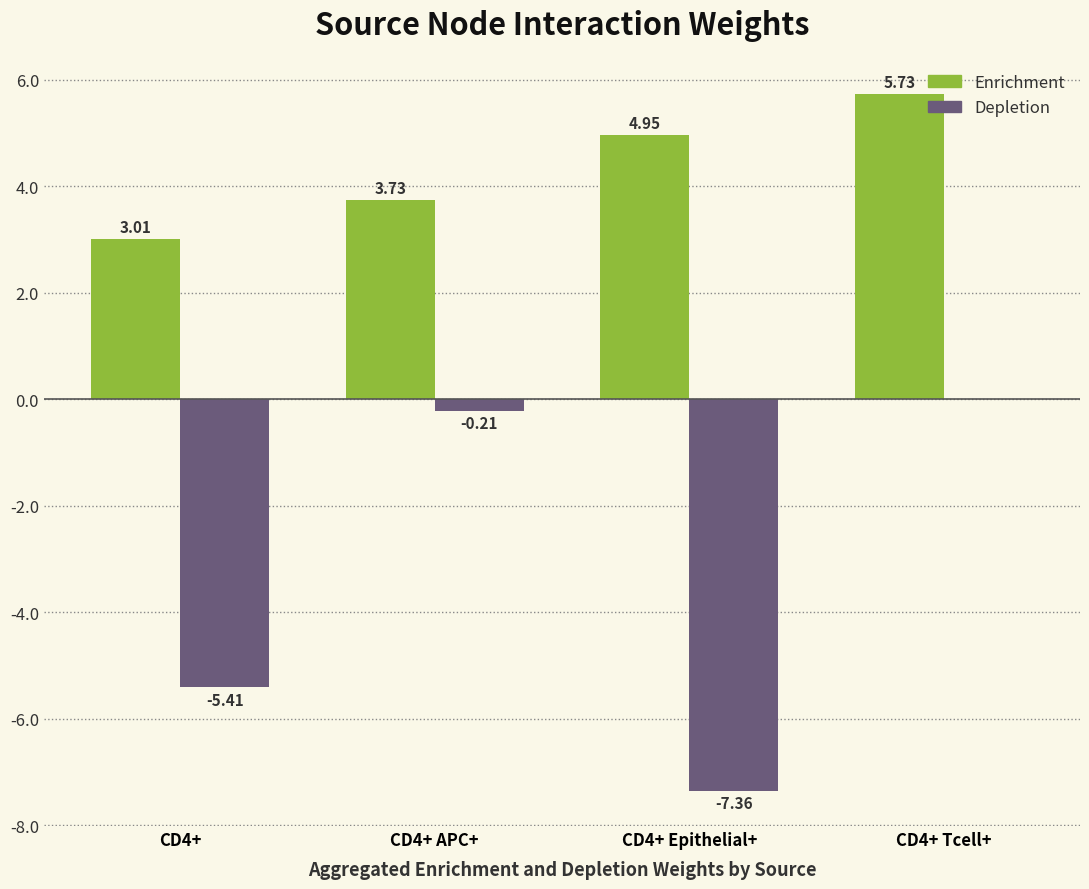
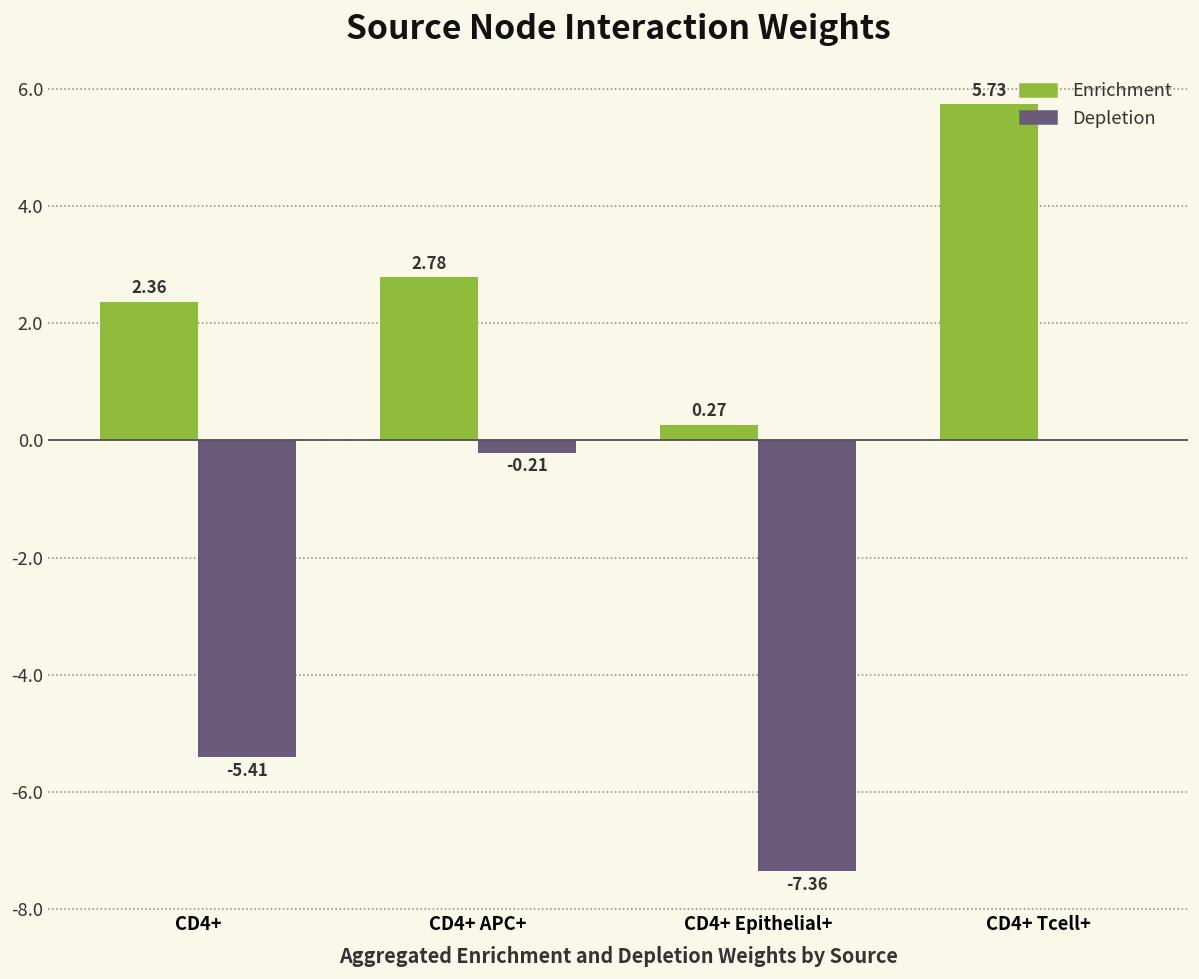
Enrichment, CD4+: 3.01 -> 2.36
Enrichment, CD4+ APC+: 3.73 -> 2.78
Enrichment, CD4+ Epithelial+: 4.95 -> 0.27
